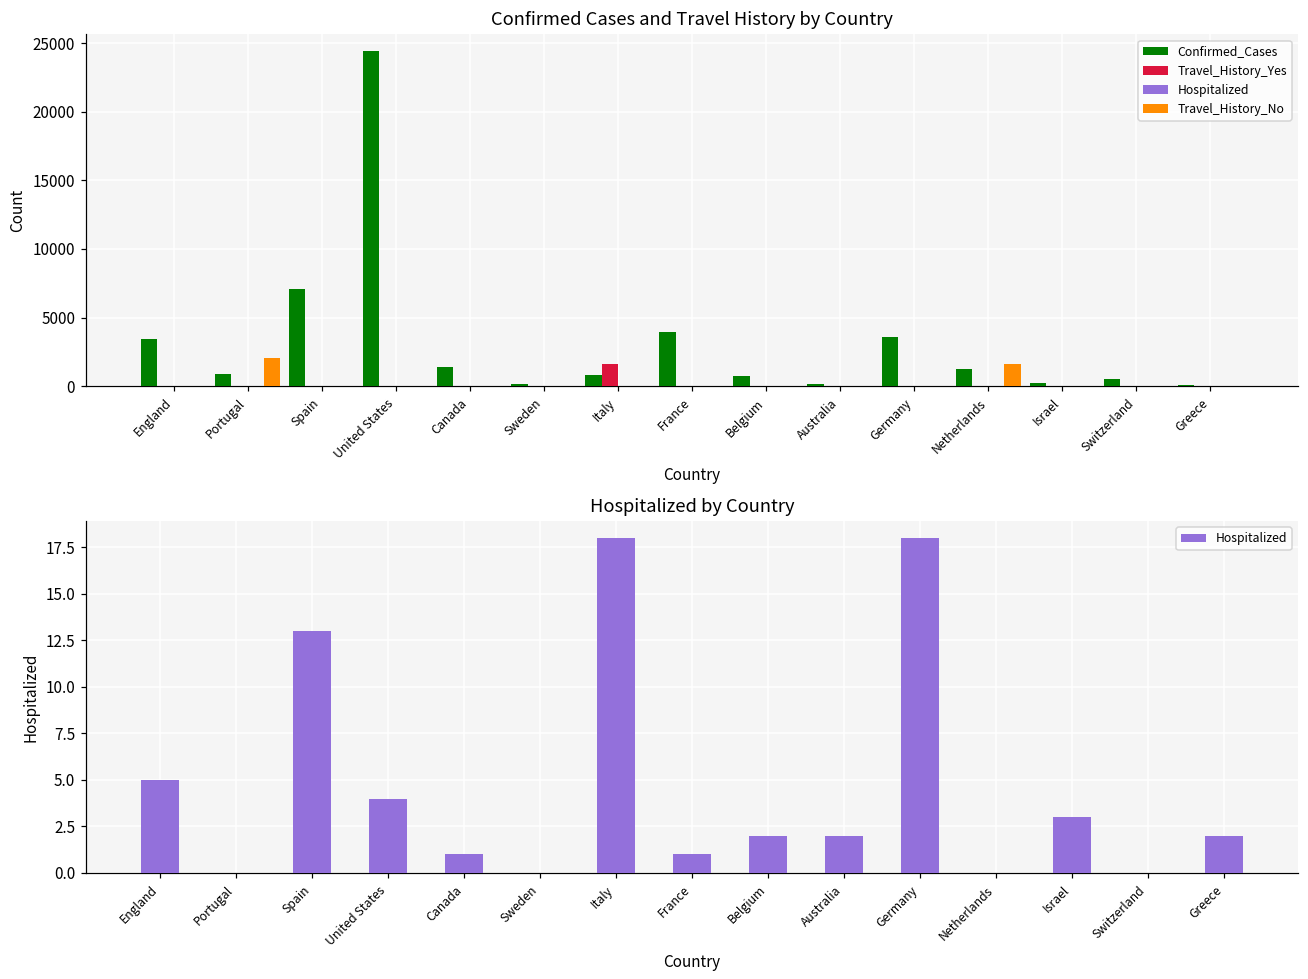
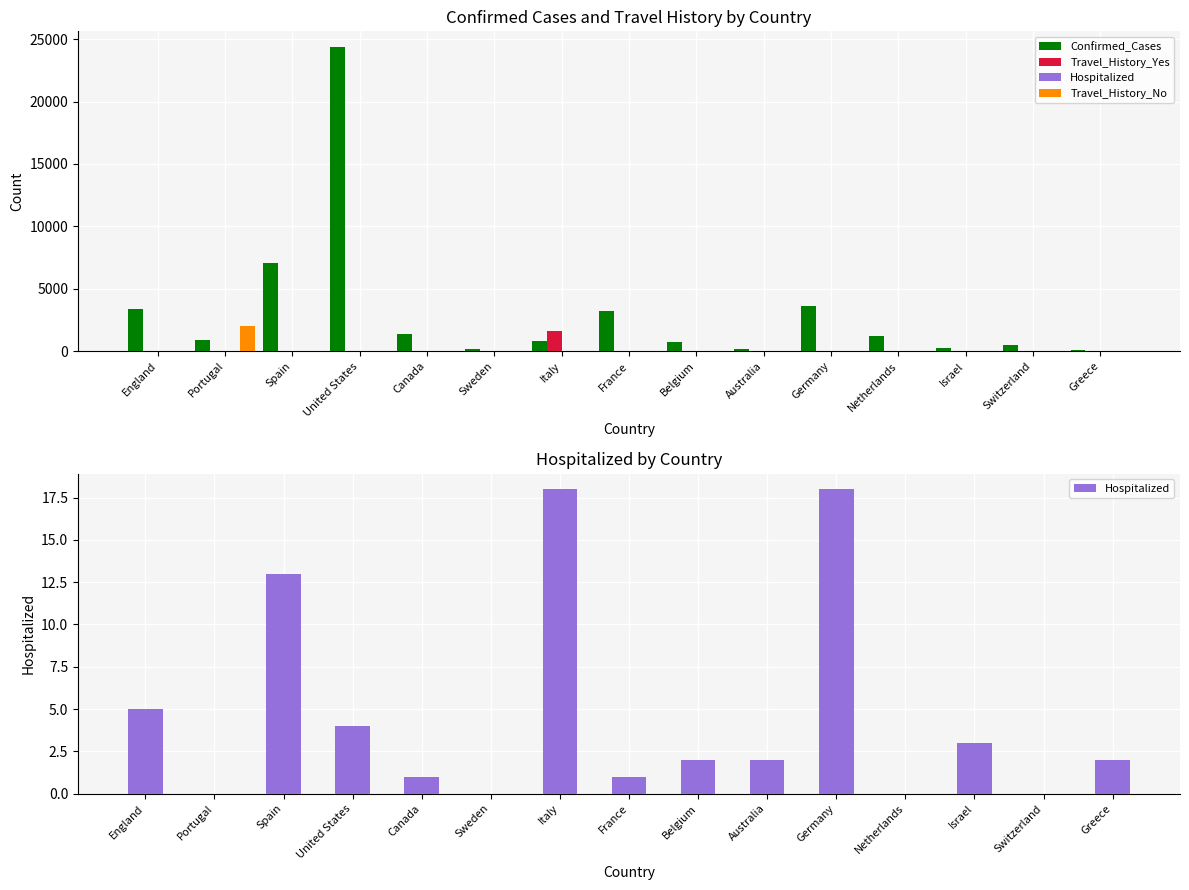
Confirmed Cases and Travel History by Country, Confirmed_Cases, France: 3900 -> 3200
Confirmed Cases and Travel History by Country, Travel_History_No, Netherlands: 1600 -> 0
